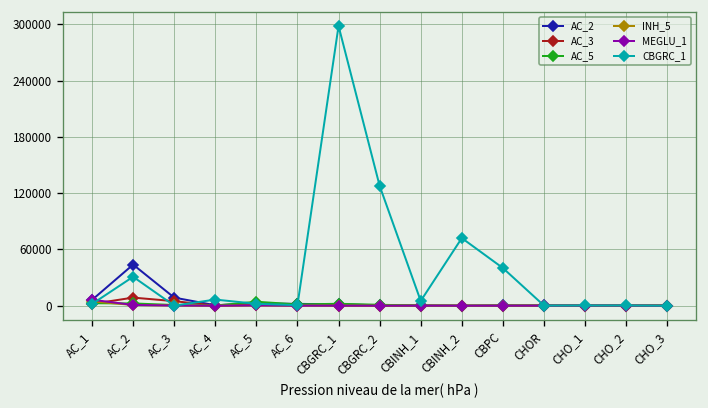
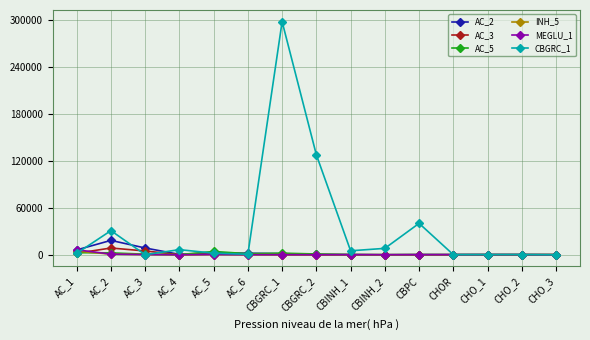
AC_2, AC_2: 40000 -> 20000
CBGRC_1, CBINH_2: 70000 -> 10000
